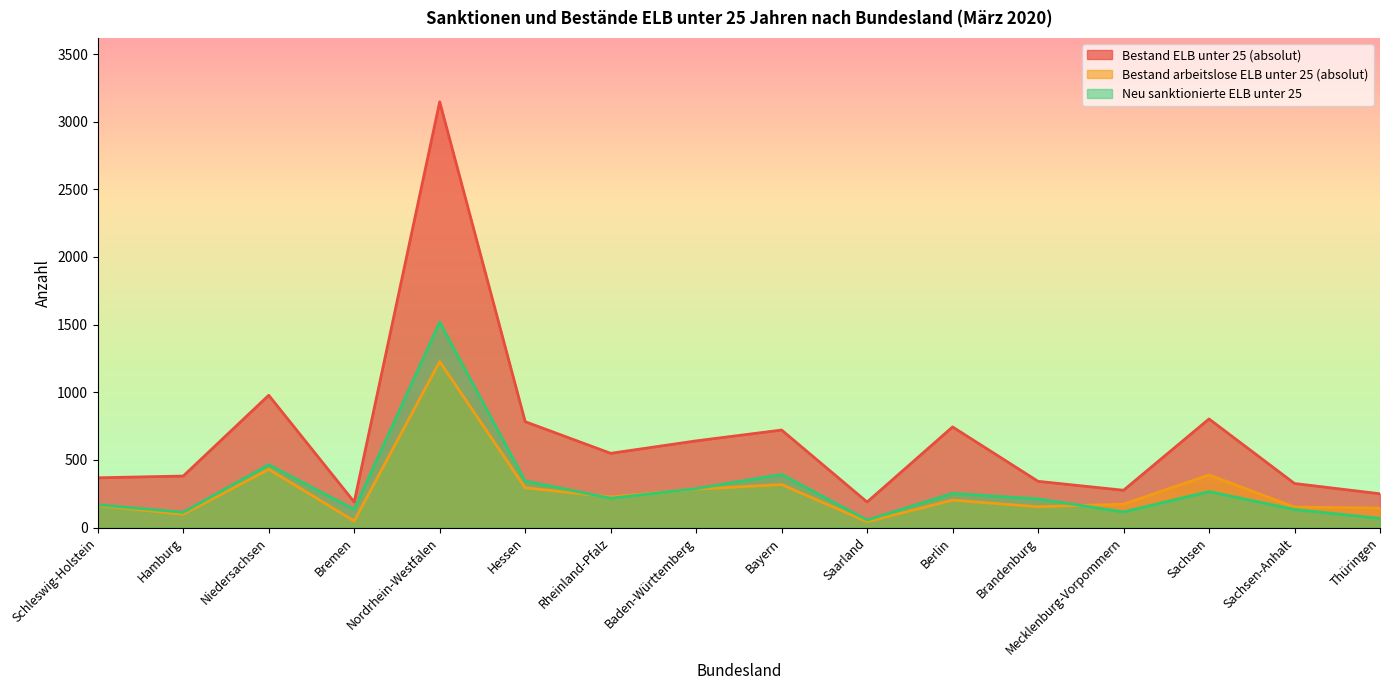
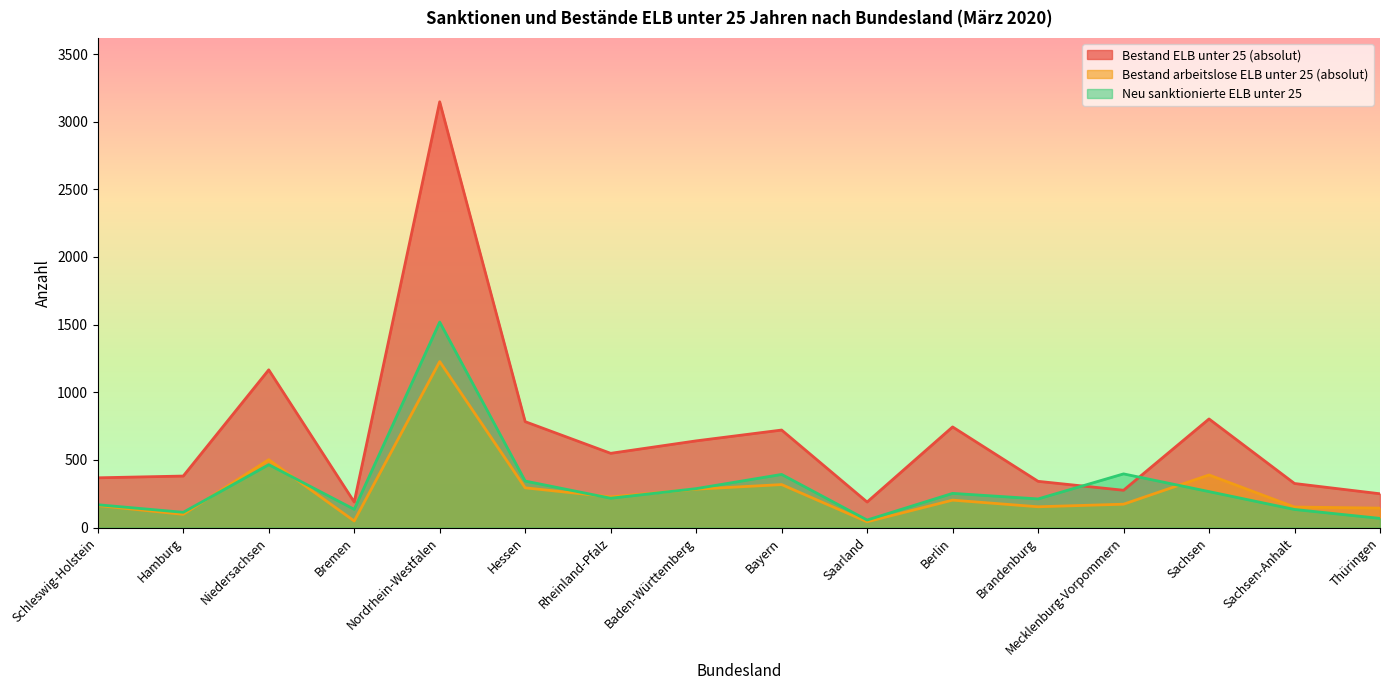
Bestand ELB unter 25 (absolut), Niedersachsen: 980 -> 1170
Bestand arbeitslose ELB unter 25 (absolut), Niedersachsen: 430 -> 500
Neu sanktionierte ELB unter 25, Mecklenburg-Vorpommern: 120 -> 400
